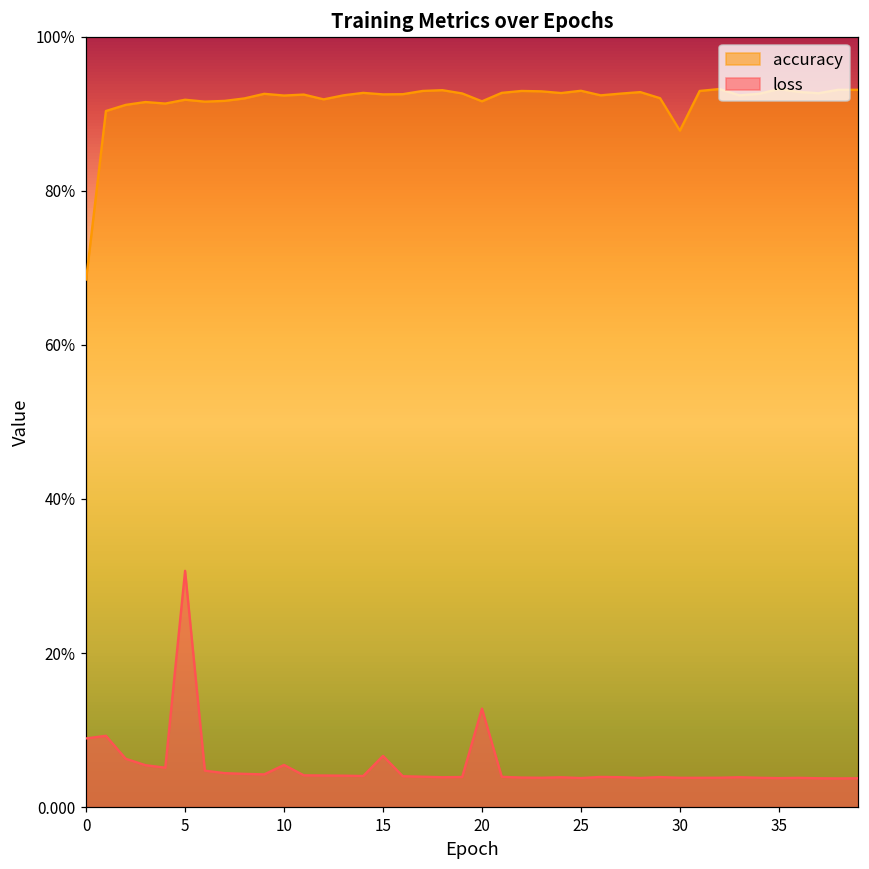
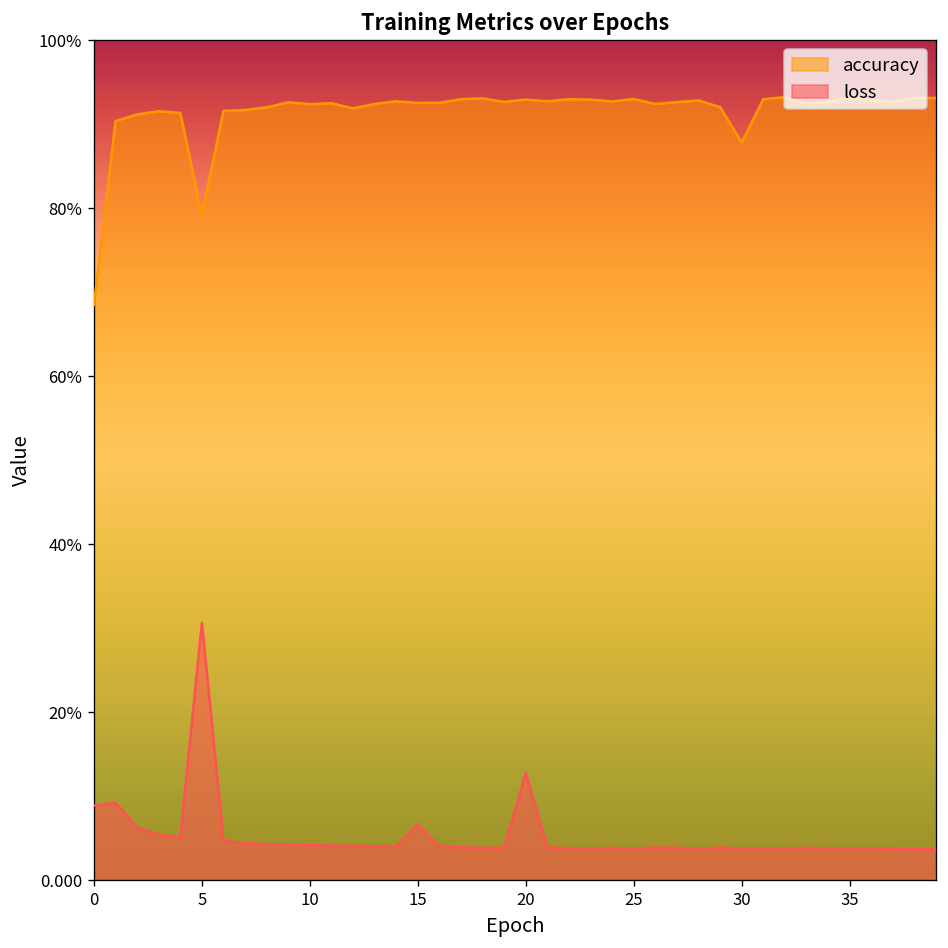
accuracy, 5: 92% -> 79%
loss, 10: 5% -> 4%
accuracy, 20: 92% -> 93%
